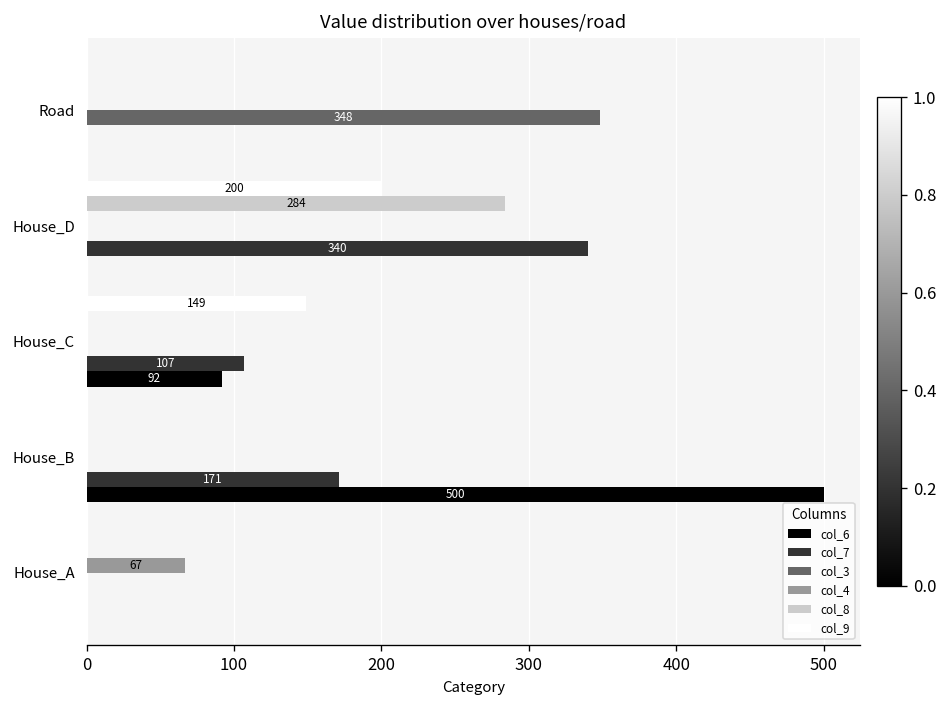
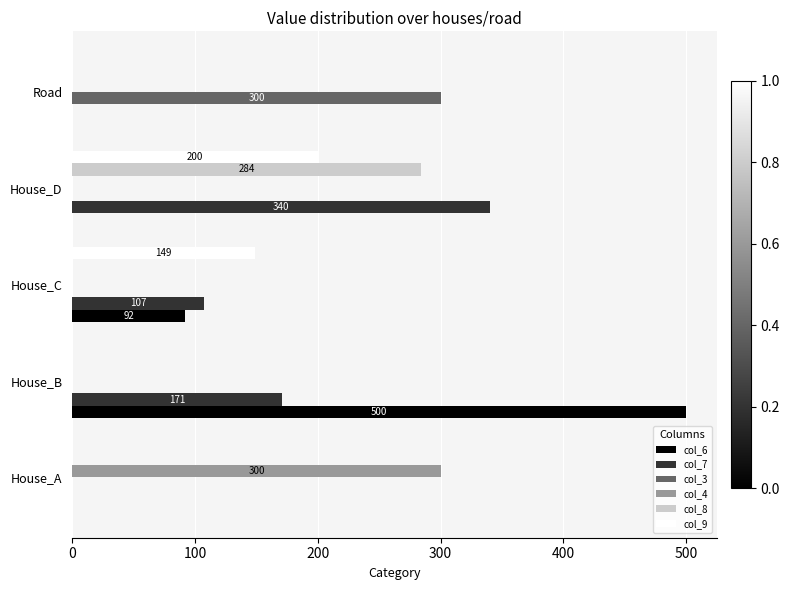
col_3, Road: 348 -> 300
col_4, House_A: 67 -> 300
